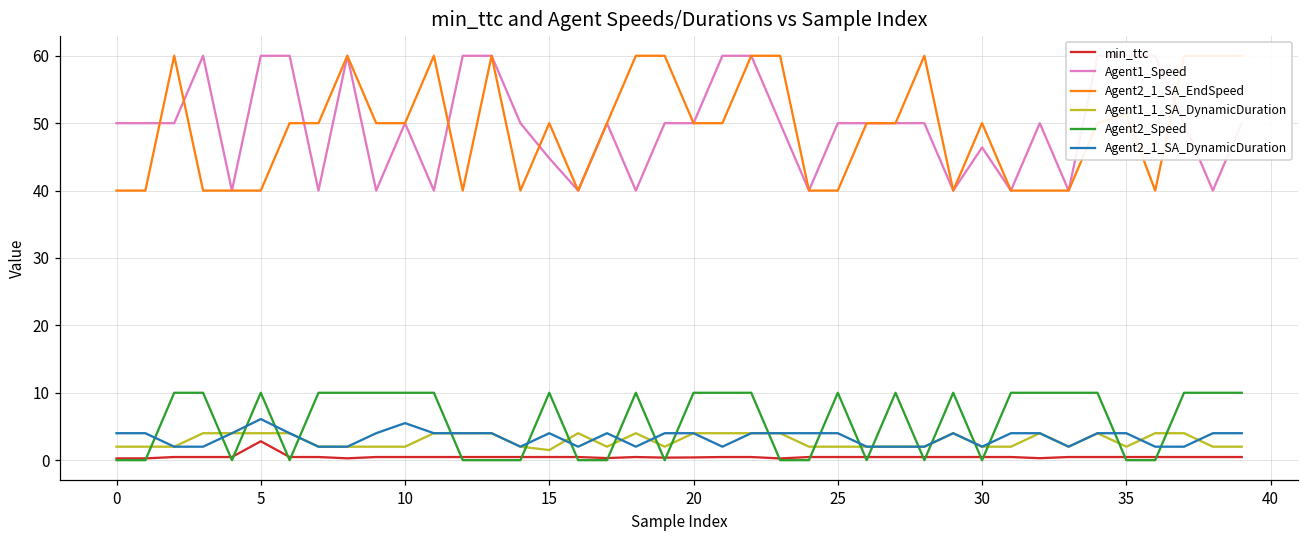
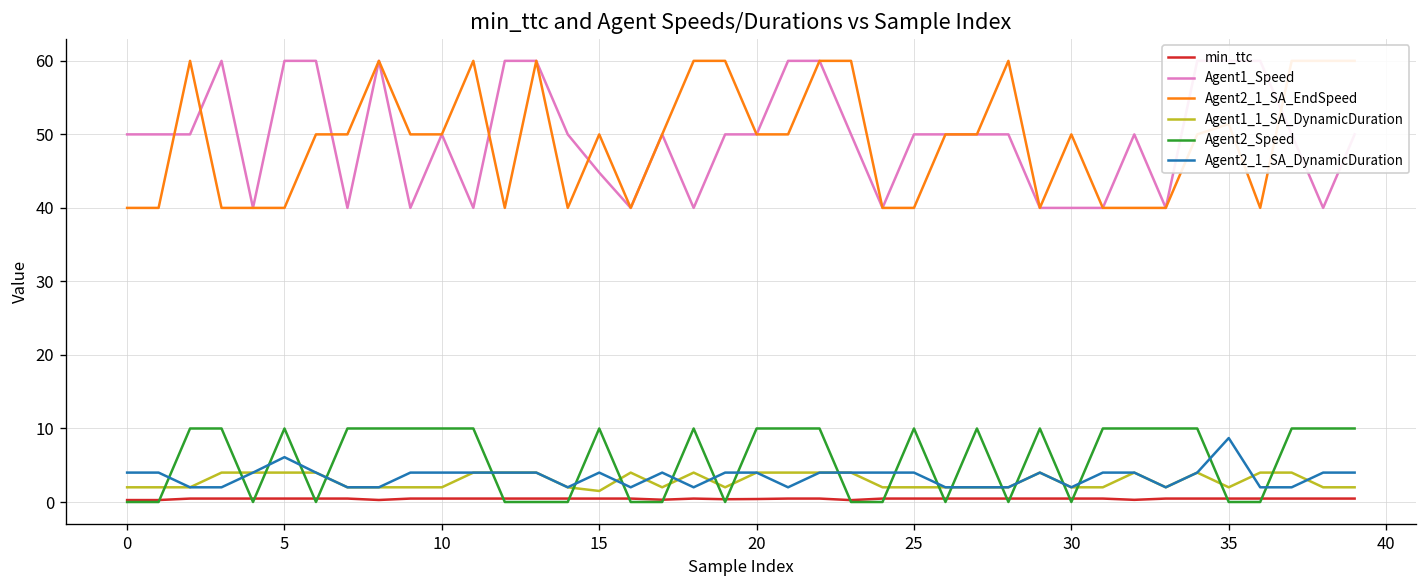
min_ttc, 5: 3 -> 0
Agent2_1_SA_DynamicDuration, 10: 6 -> 4
Agent1_Speed, 30: 46 -> 40
Agent2_1_SA_DynamicDuration, 35: 4 -> 9
